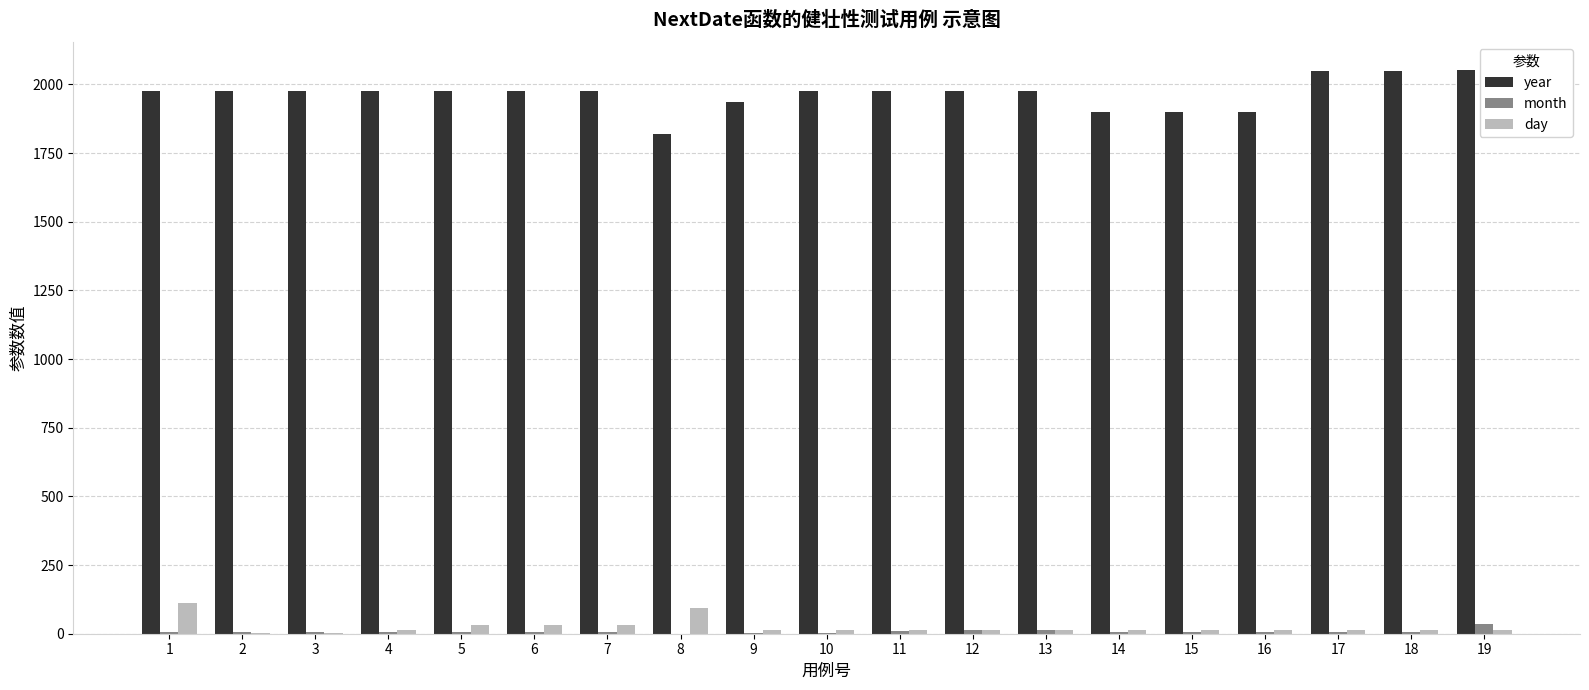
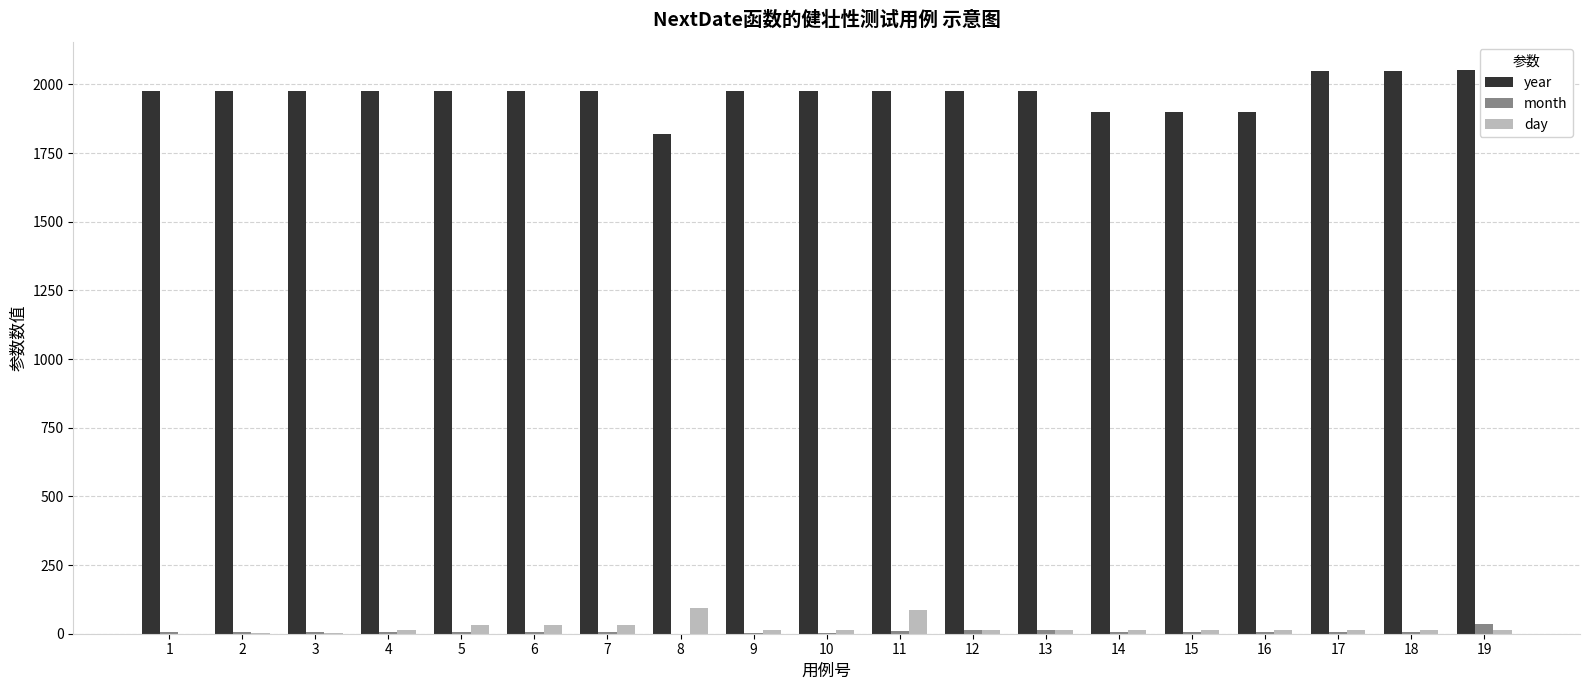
day, 1: 110 -> 0
year, 9: 1940 -> 1980
day, 11: 20 -> 90
